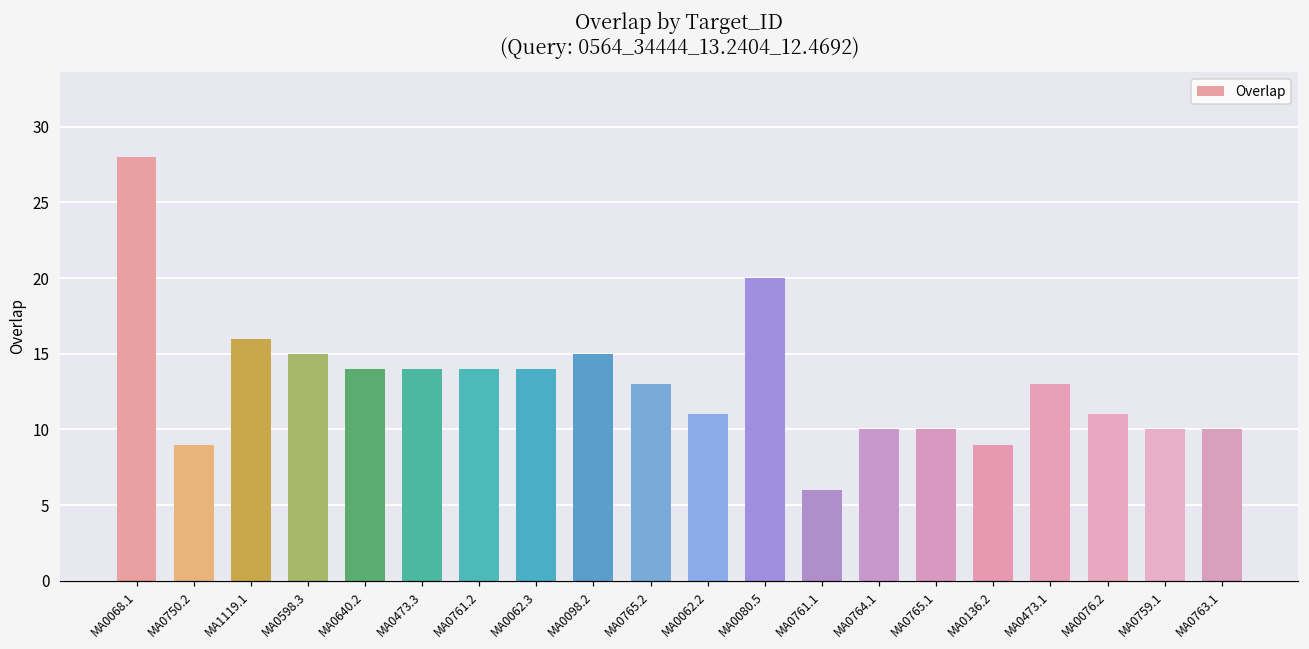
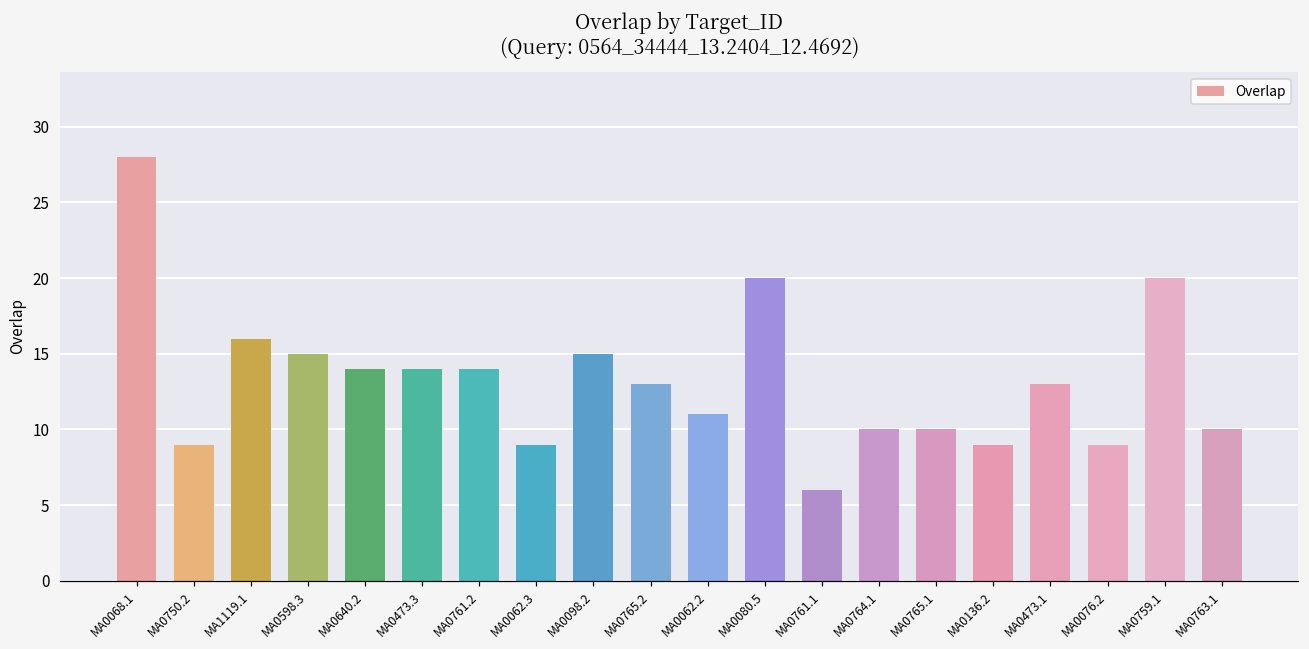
MA0062.3: 14 -> 9
MA0076.2: 11 -> 9
MA0759.1: 10 -> 20
